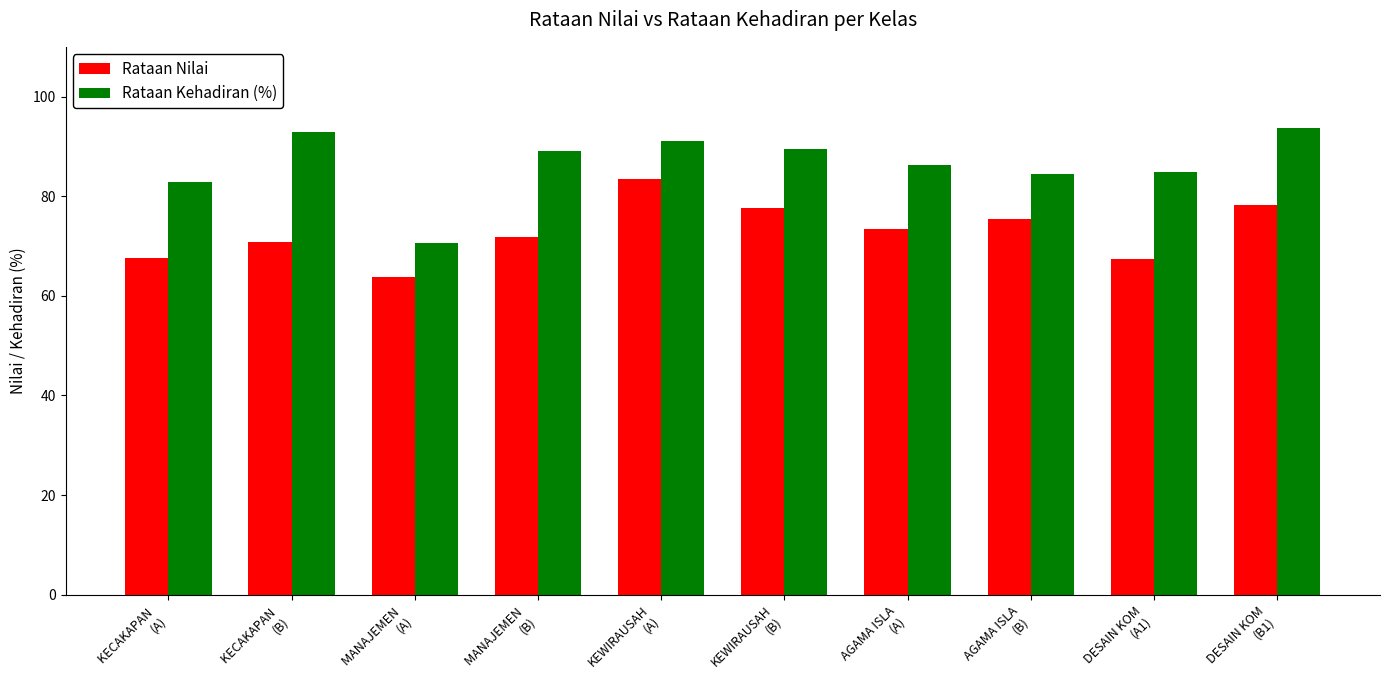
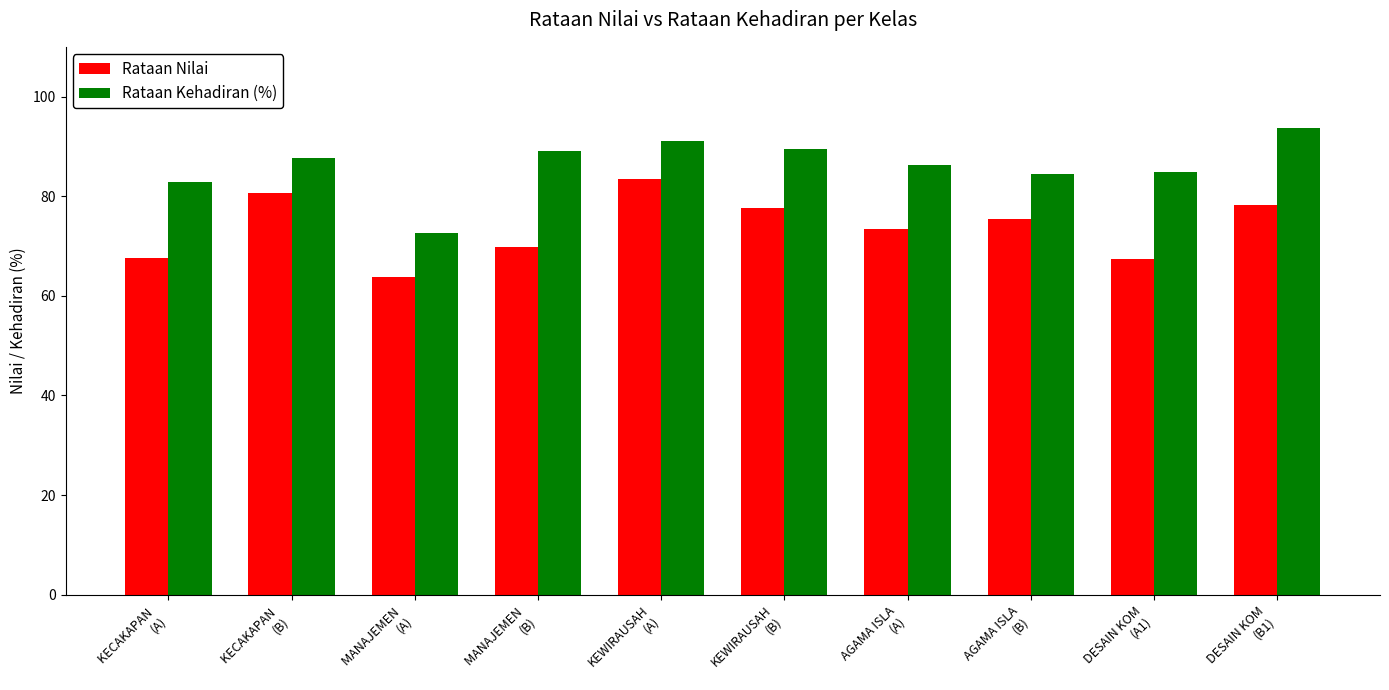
Rataan Nilai, KECAKAPAN (B): 71 -> 81
Rataan Kehadiran (%), KECAKAPAN (B): 93 -> 88
Rataan Kehadiran (%), MANAJEMEN (A): 71 -> 73
Rataan Nilai, MANAJEMEN (B): 72 -> 70
